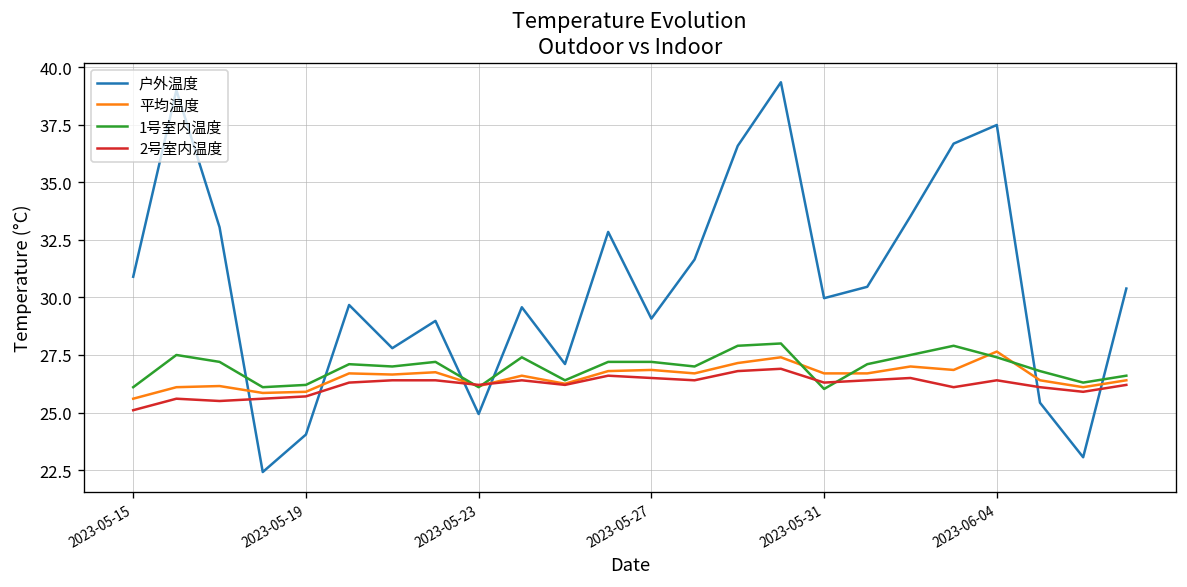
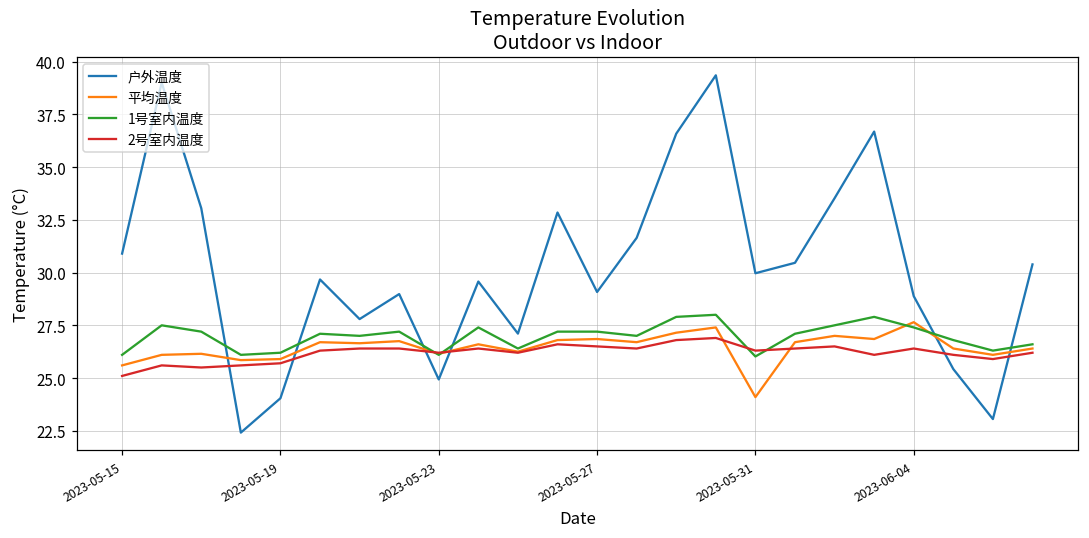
平均温度, 2023-05-31: 26.7 -> 24.1
户外温度, 2023-06-04: 37.5 -> 28.9
